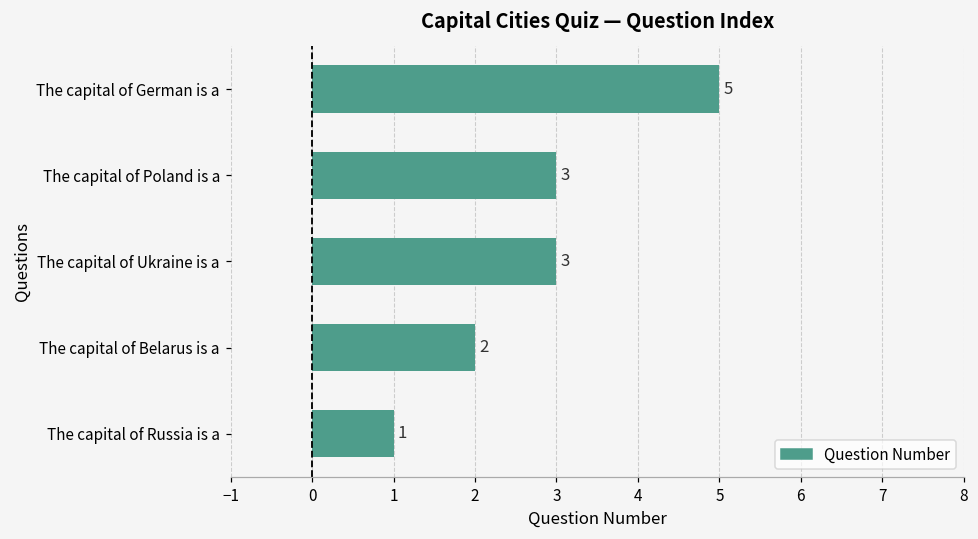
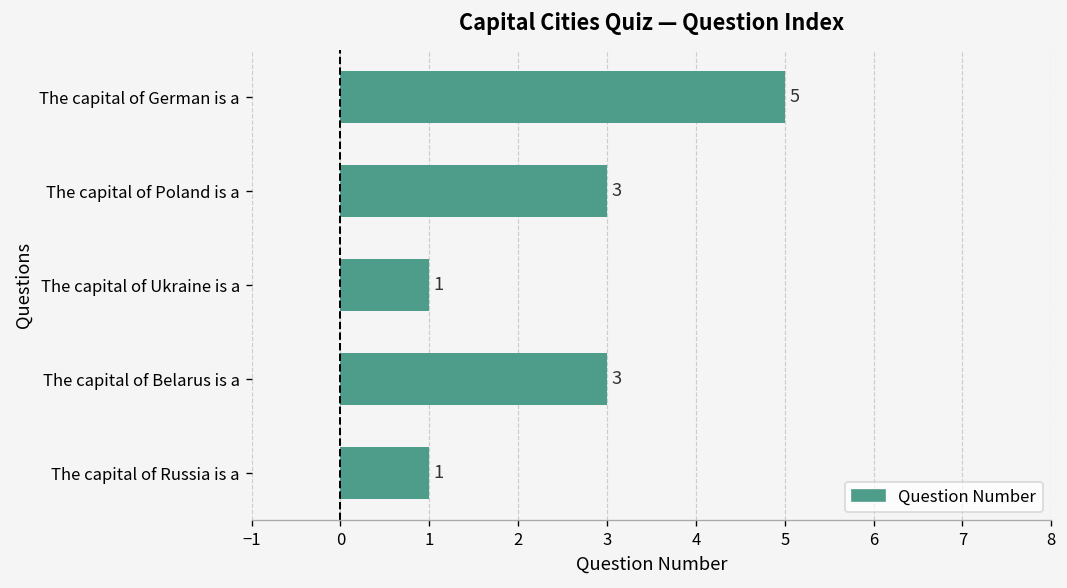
The capital of Ukraine is a: 3 -> 1
The capital of Belarus is a: 2 -> 3
